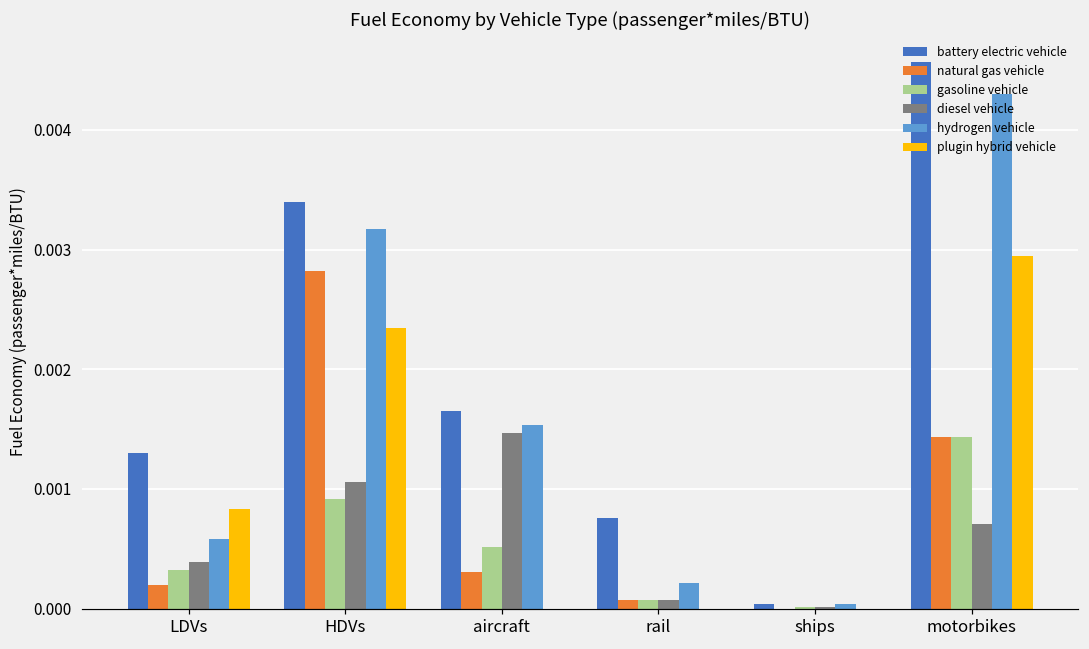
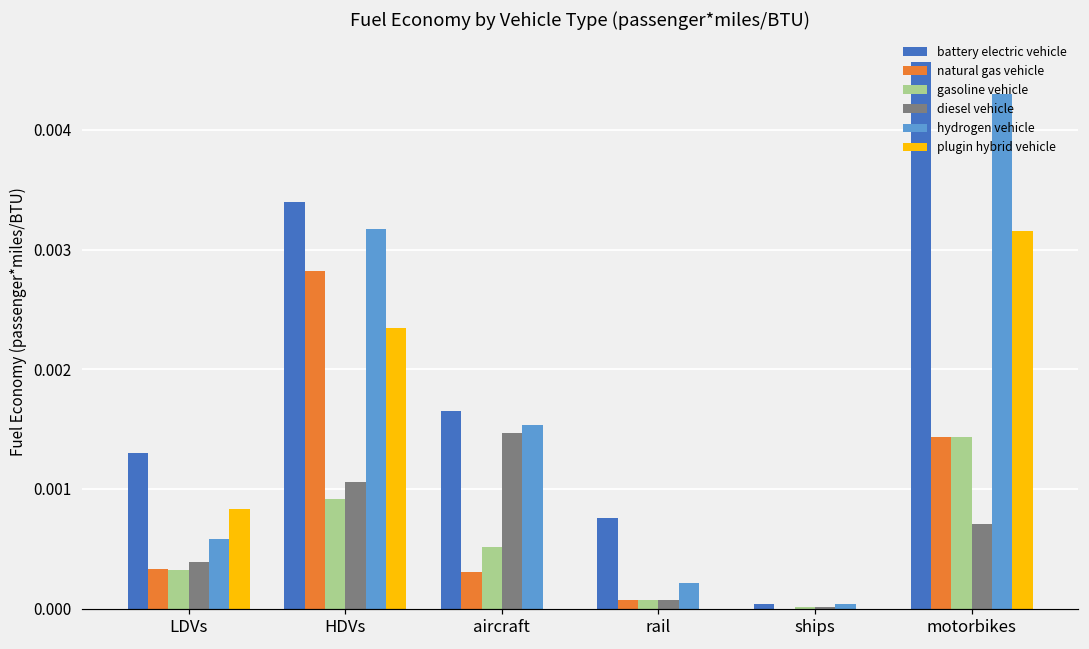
natural gas vehicle, LDVs: 0.00020 -> 0.00033
plugin hybrid vehicle, motorbikes: 0.00294 -> 0.00316
